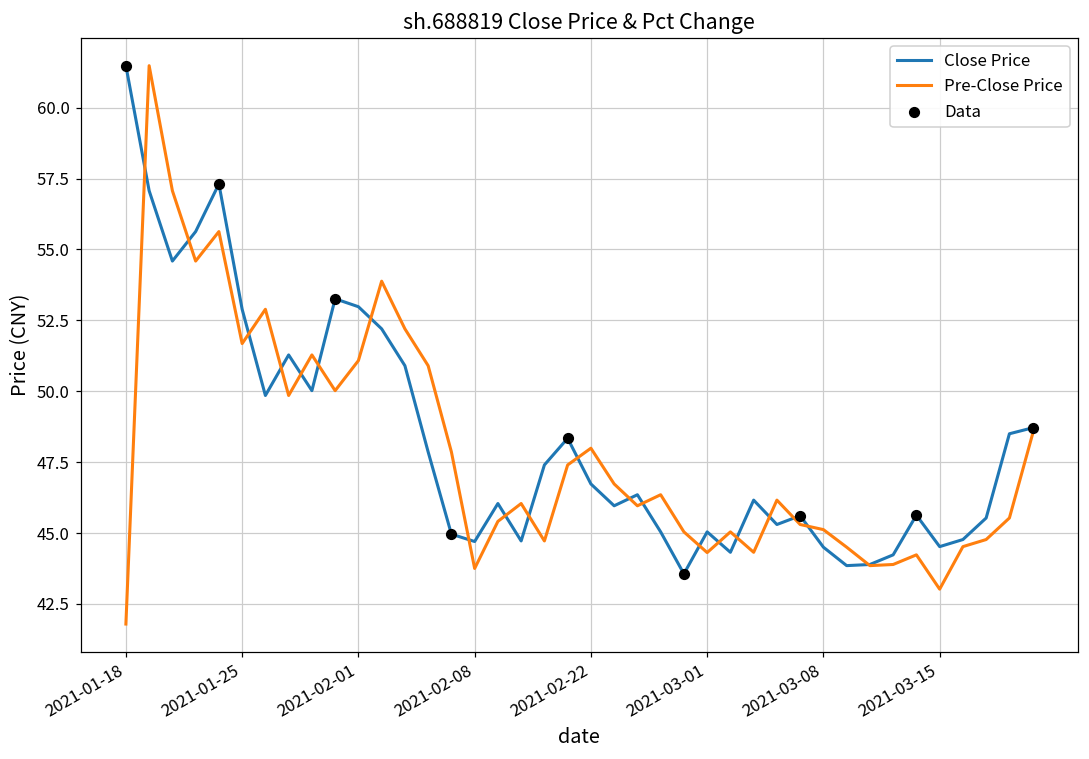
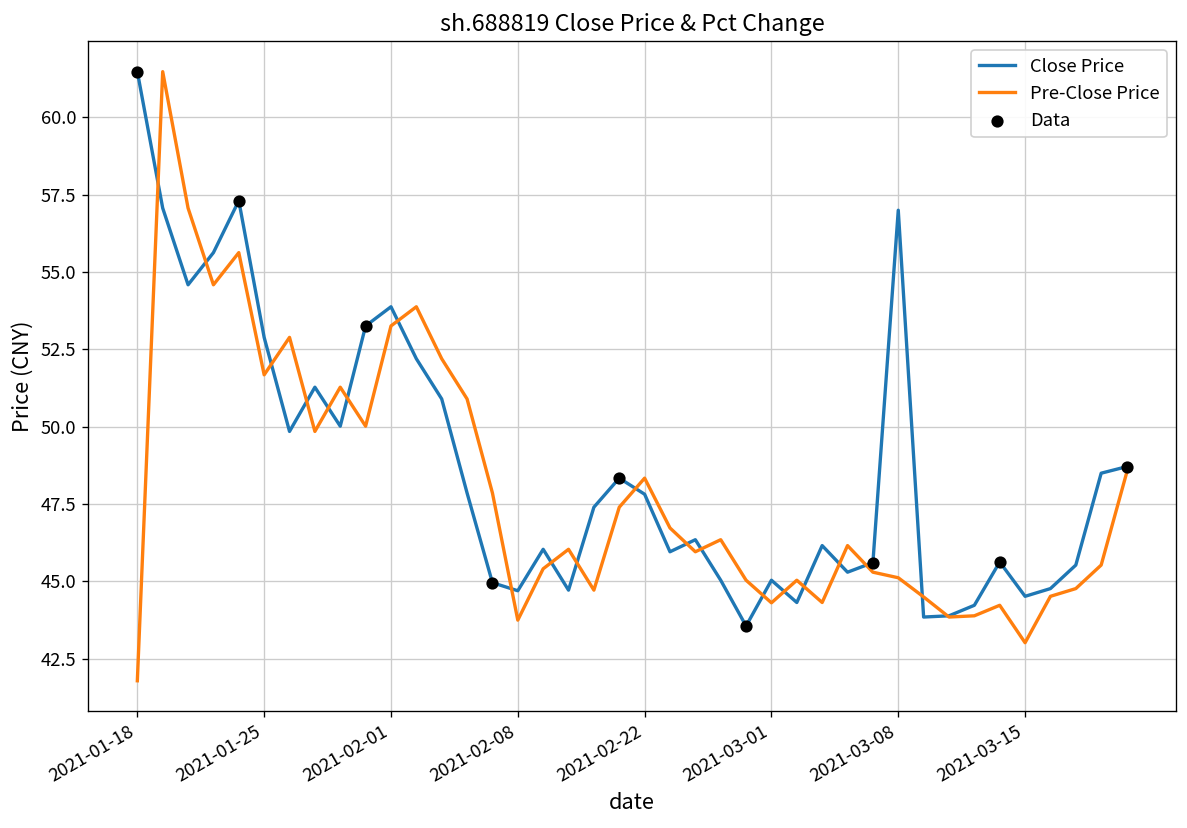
Close Price, 2021-02-01: 53.0 -> 53.9
Pre-Close Price, 2021-02-01: 51.1 -> 53.3
Close Price, 2021-02-22: 46.7 -> 47.8
Pre-Close Price, 2021-02-22: 48.0 -> 48.3
Close Price, 2021-03-08: 44.5 -> 57.0
